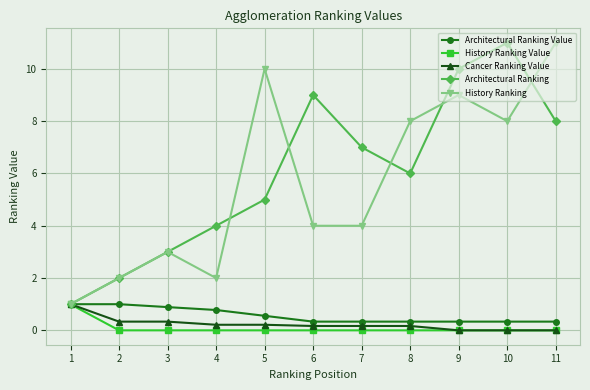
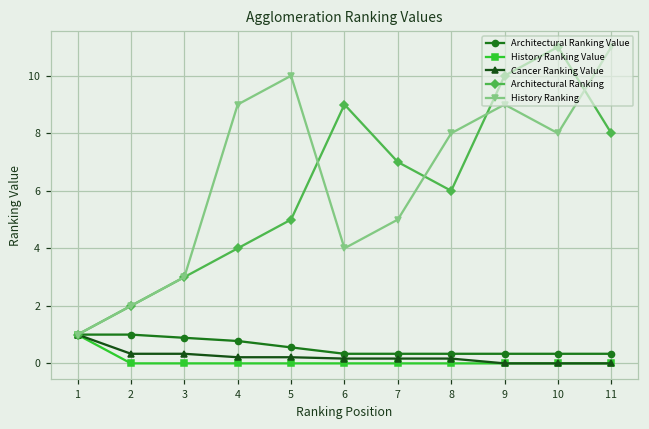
History Ranking, 4: 2 -> 9
History Ranking, 7: 4 -> 5
